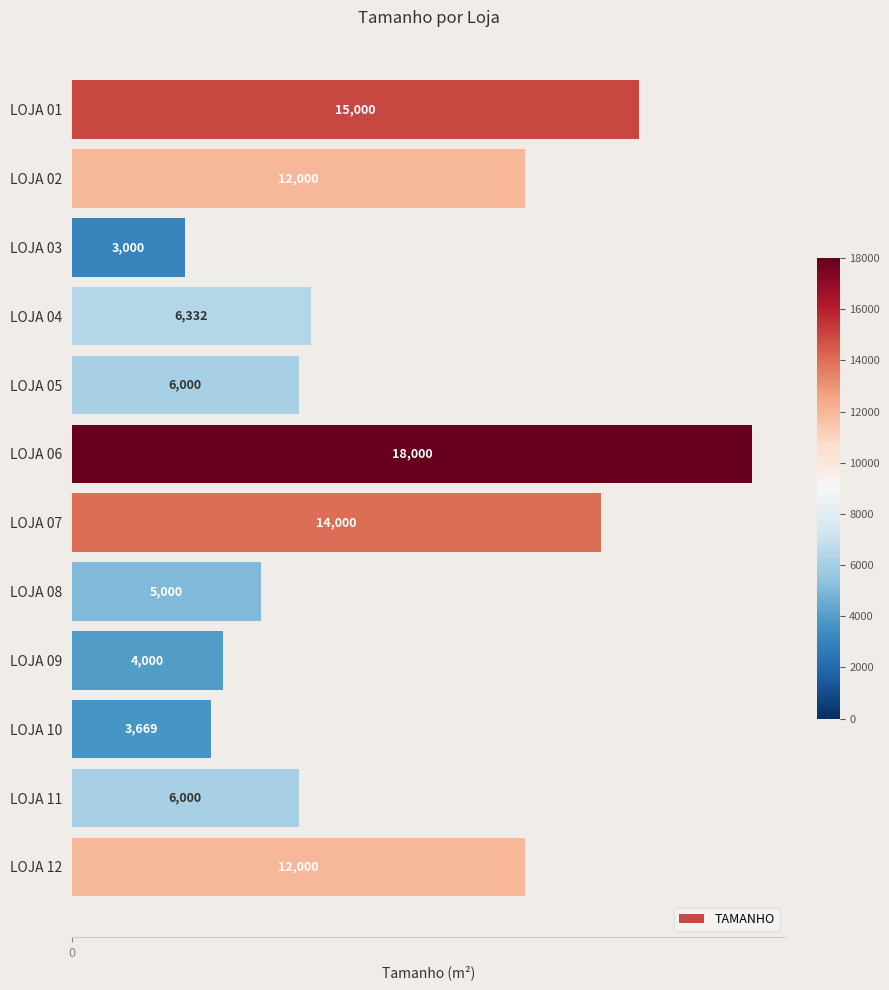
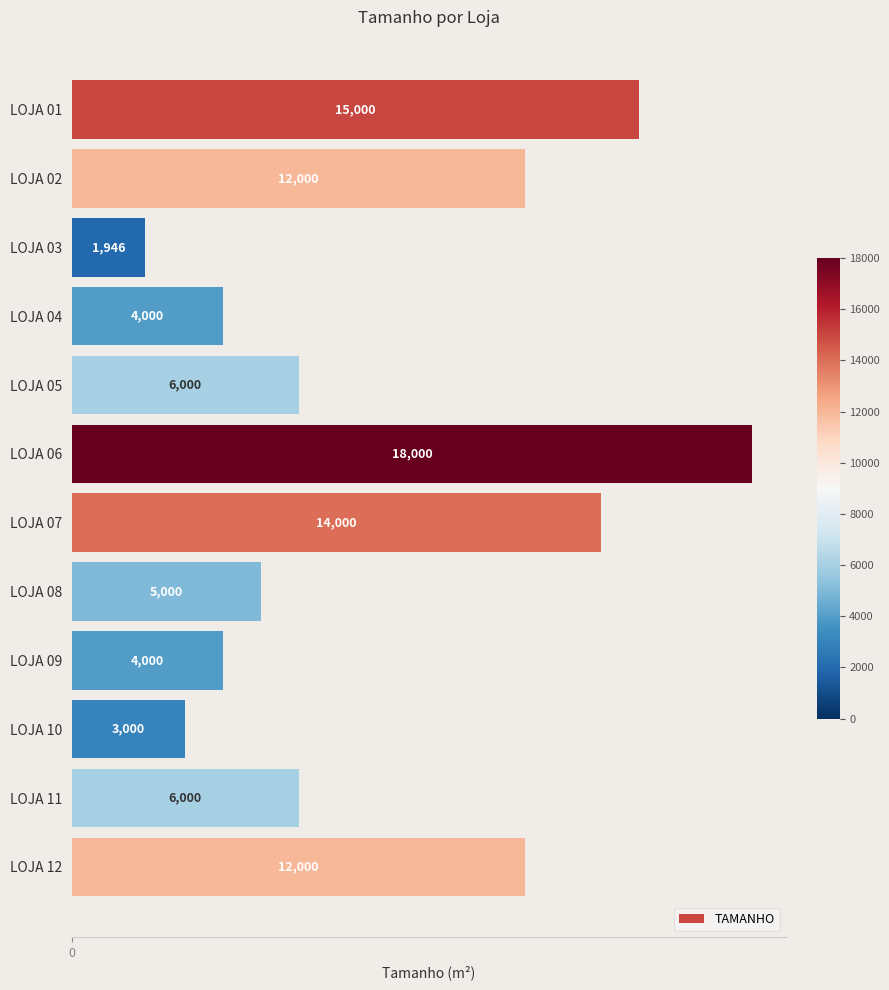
LOJA 03: 3,000 -> 1,946
LOJA 04: 6,332 -> 4,000
LOJA 10: 3,669 -> 3,000
